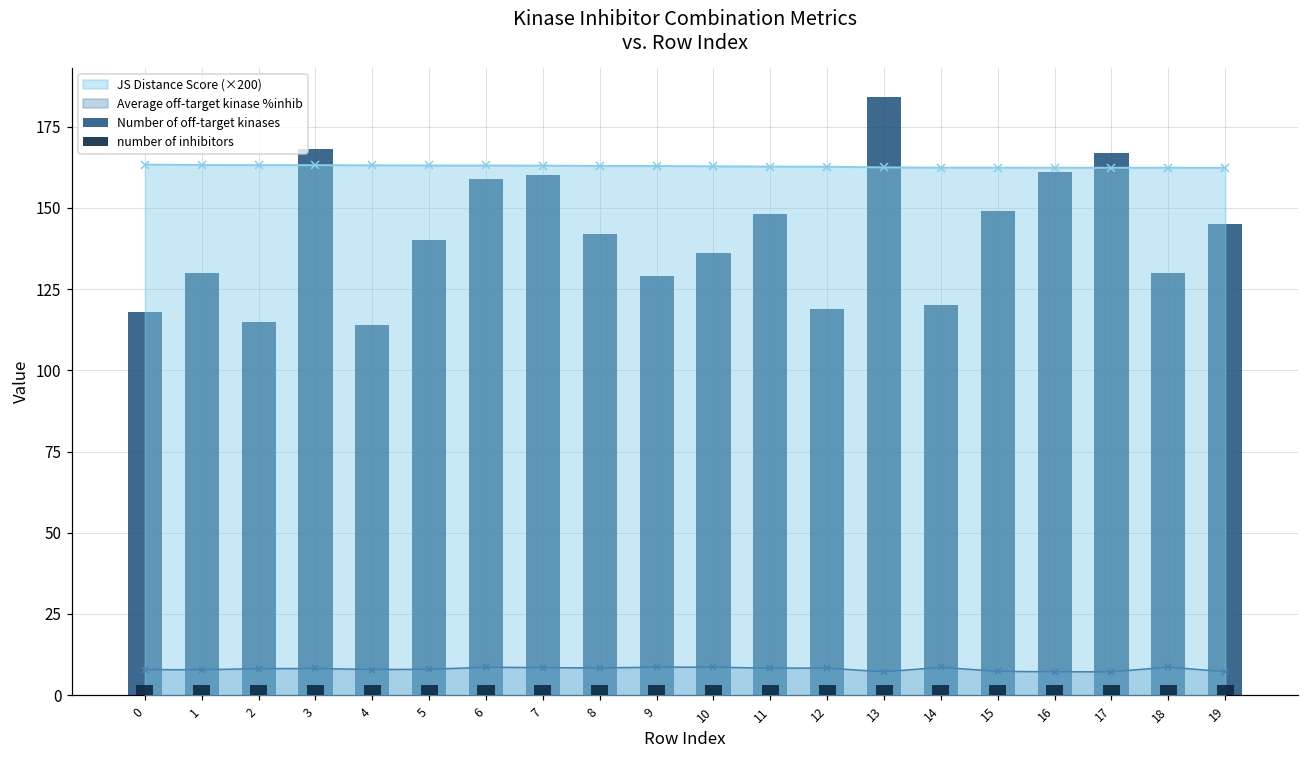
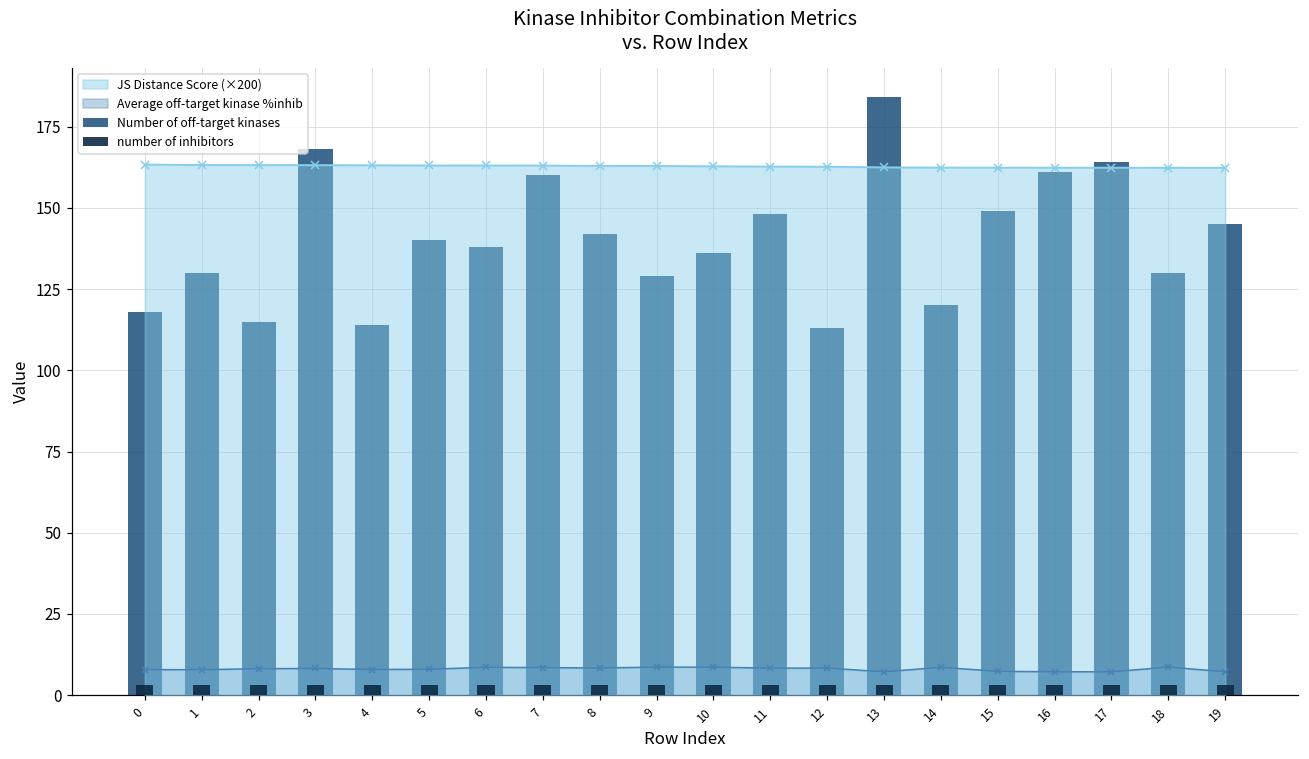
Number of off-target kinases, 6: 159 -> 138
Number of off-target kinases, 12: 119 -> 113
Number of off-target kinases, 17: 167 -> 164
